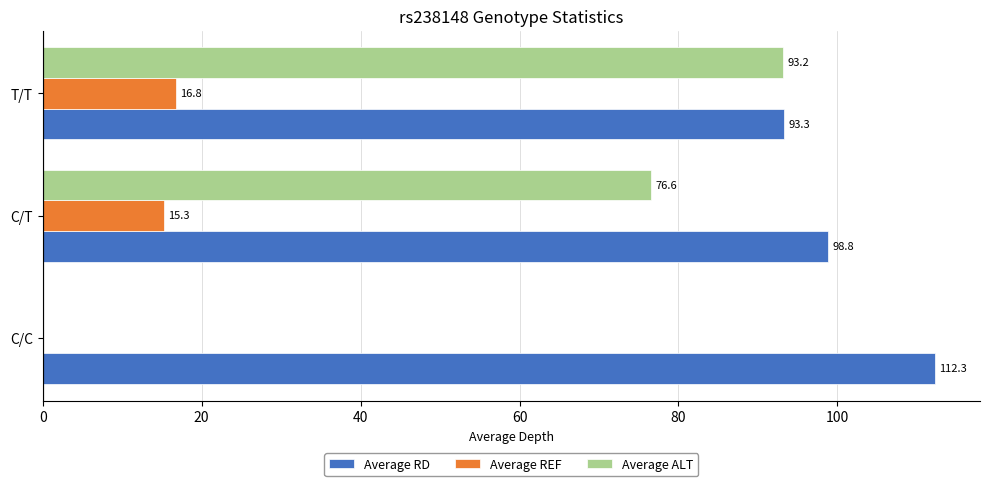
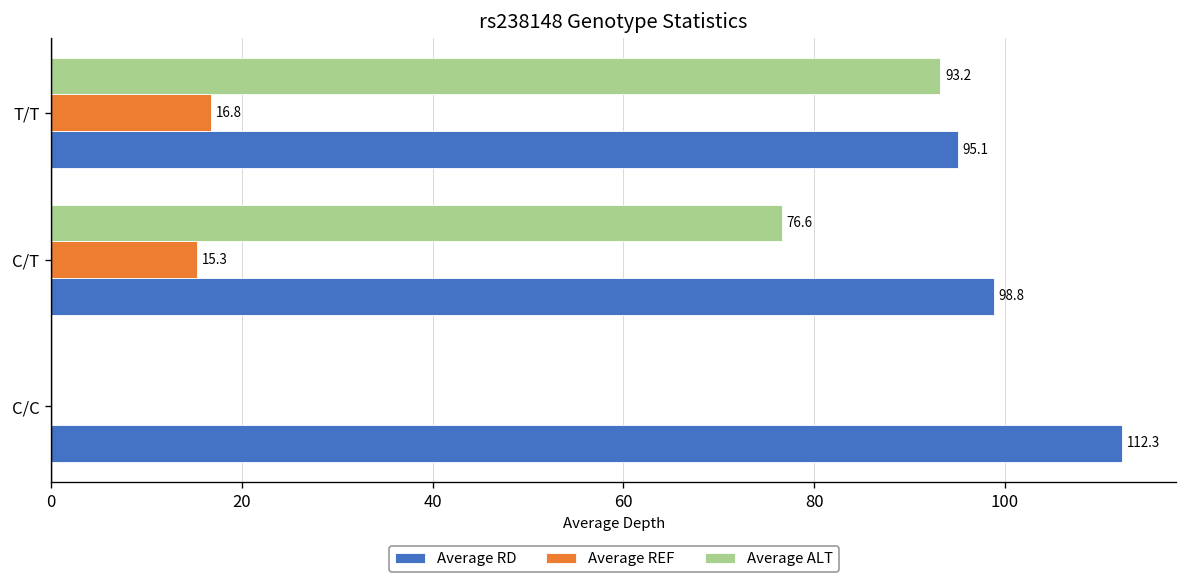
Average RD, T/T: 93.3 -> 95.1
